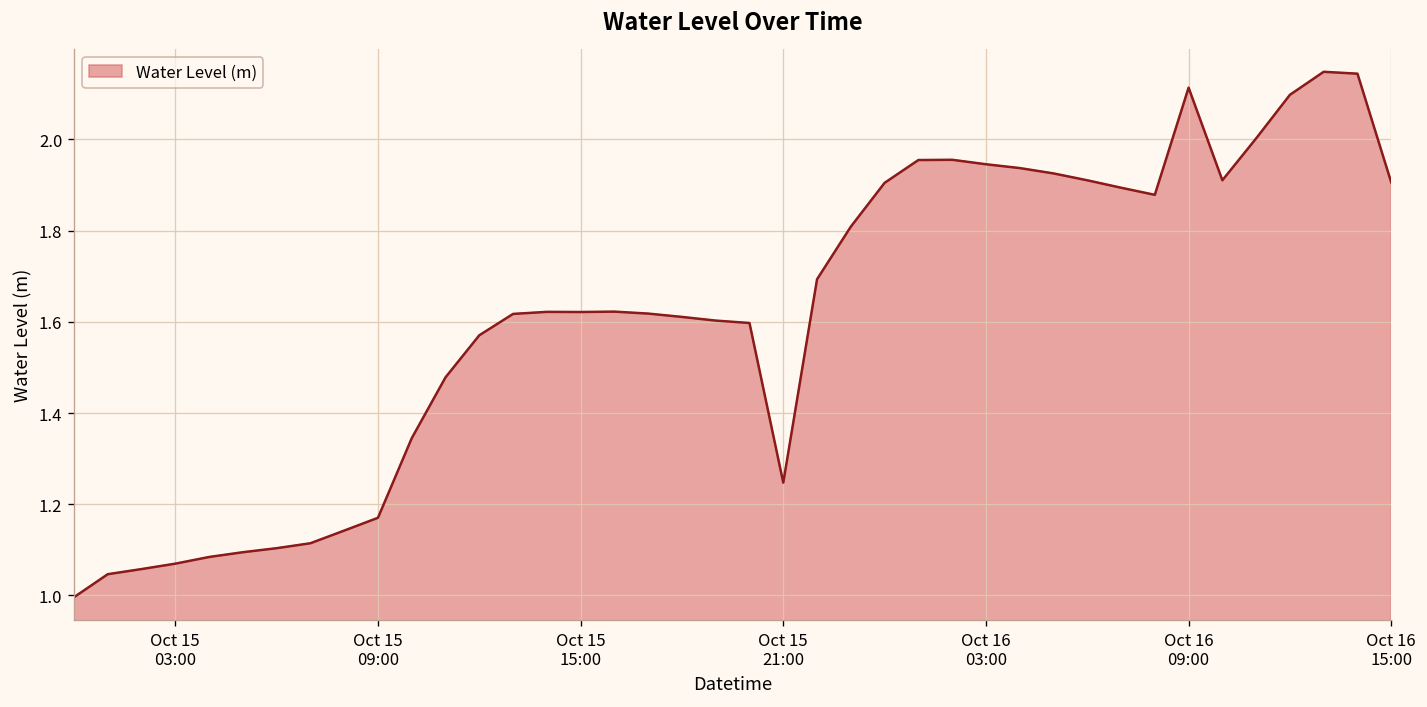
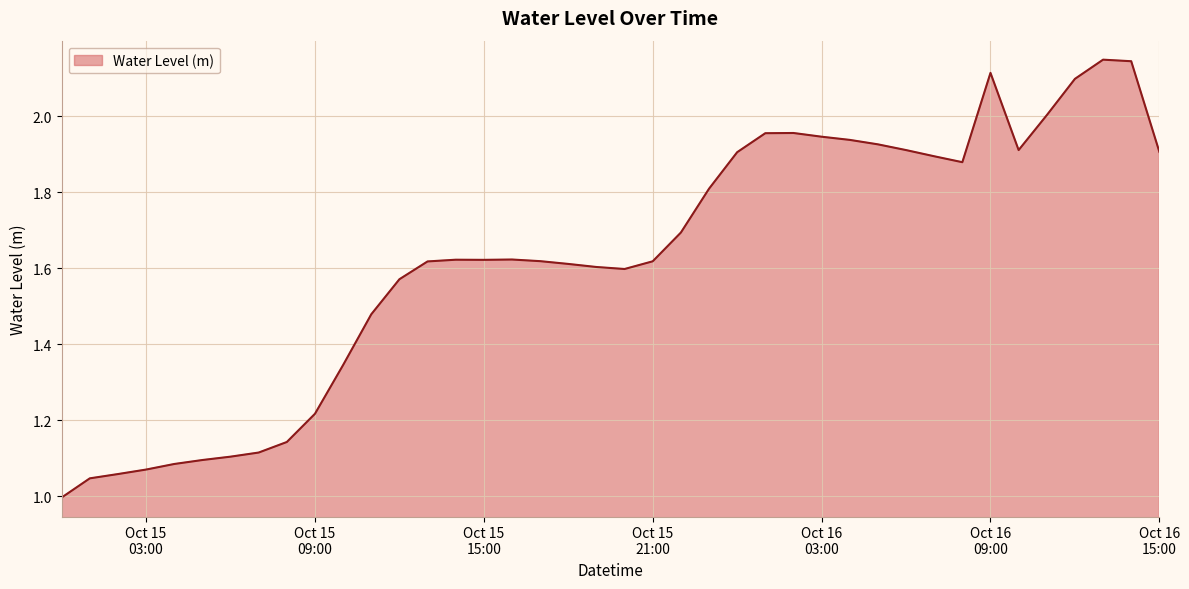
Oct 15 09:00: 1.17 -> 1.22
Oct 15 21:00: 1.25 -> 1.62
